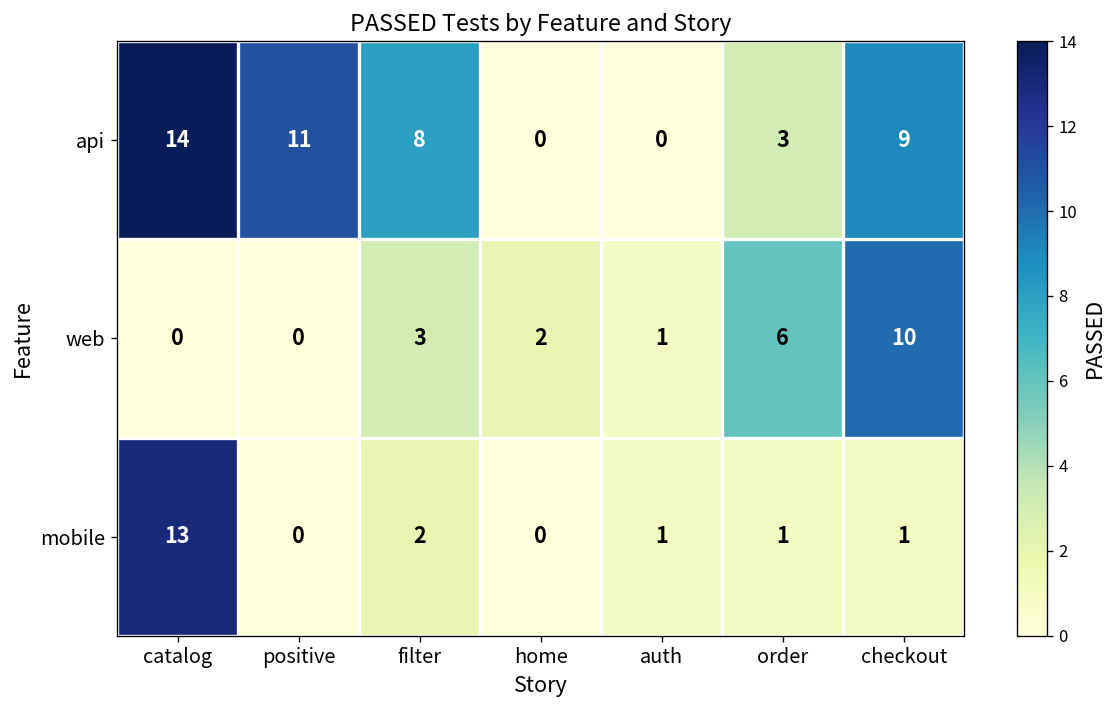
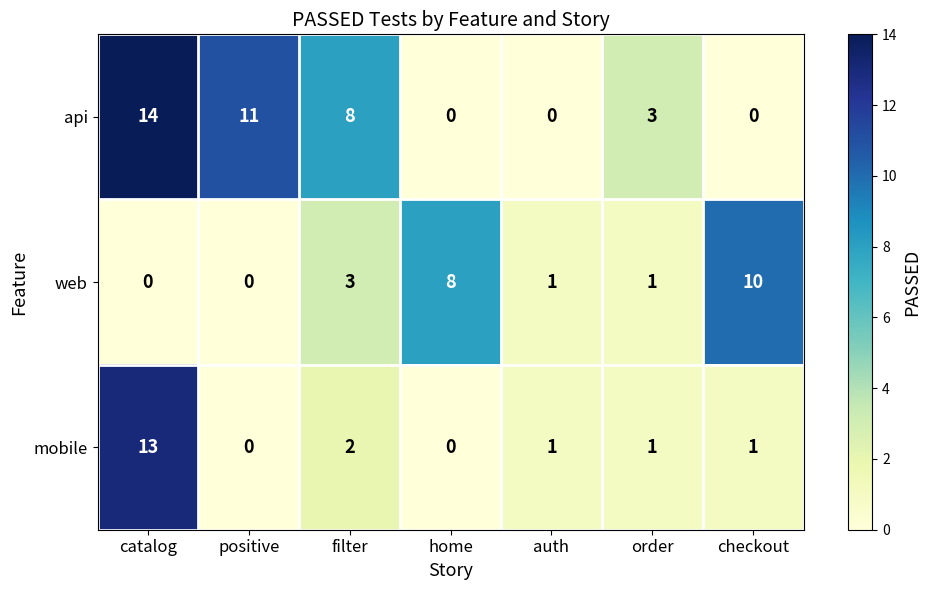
api, checkout: 9 -> 0
web, home: 2 -> 8
web, order: 6 -> 1
